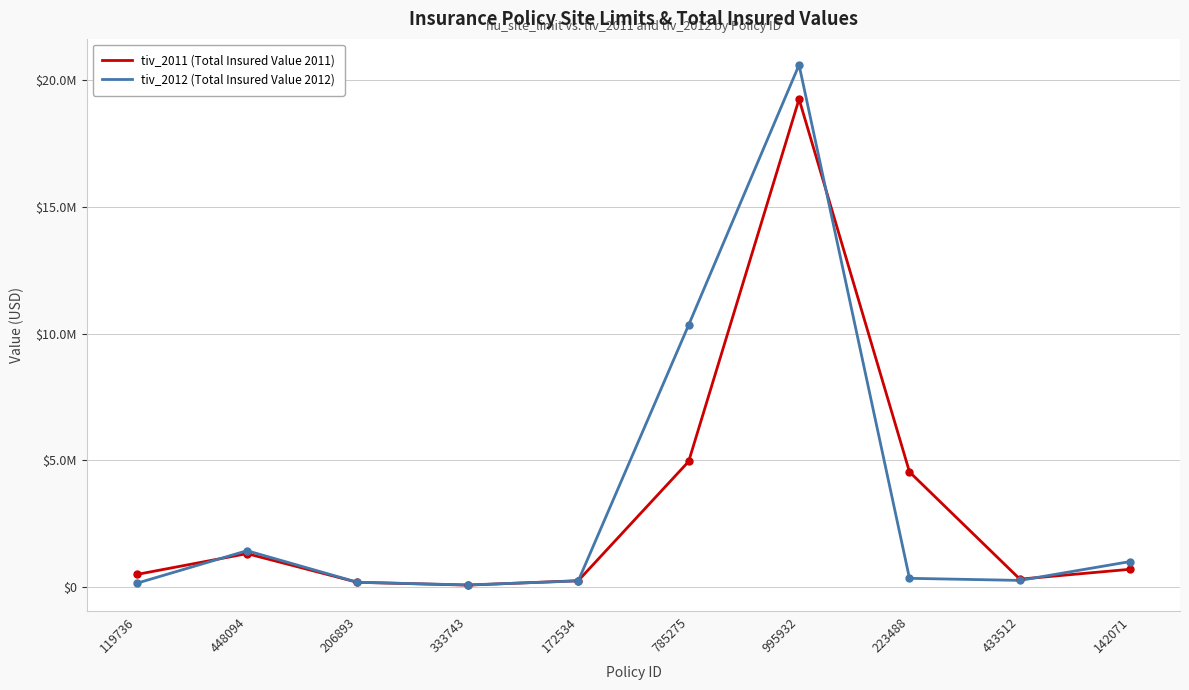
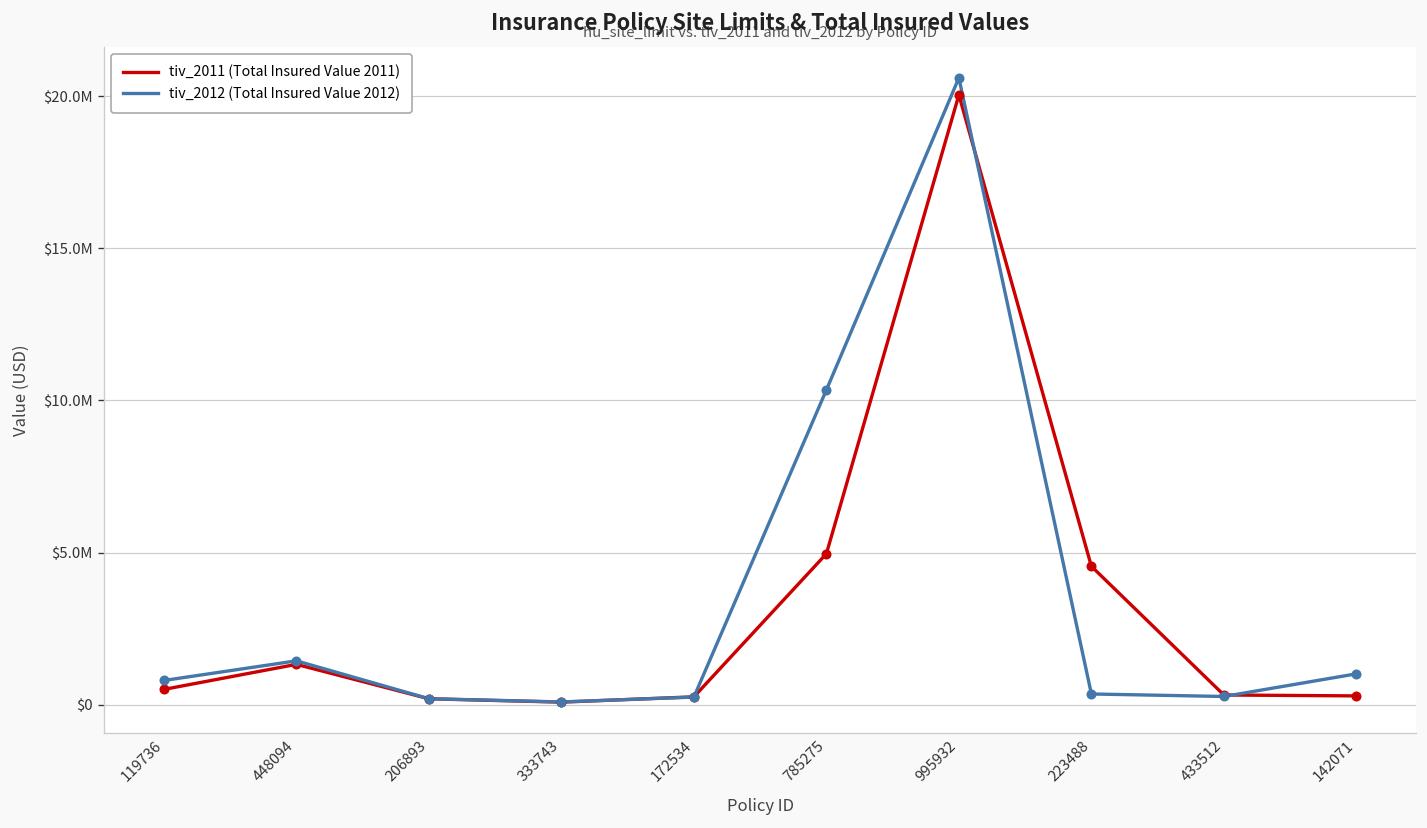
tiv_2012 (Total Insured Value 2012), 119736: $200000 -> $800000
tiv_2011 (Total Insured Value 2011), 995932: $19300000 -> $20000000
tiv_2011 (Total Insured Value 2011), 142071: $700000 -> $300000
